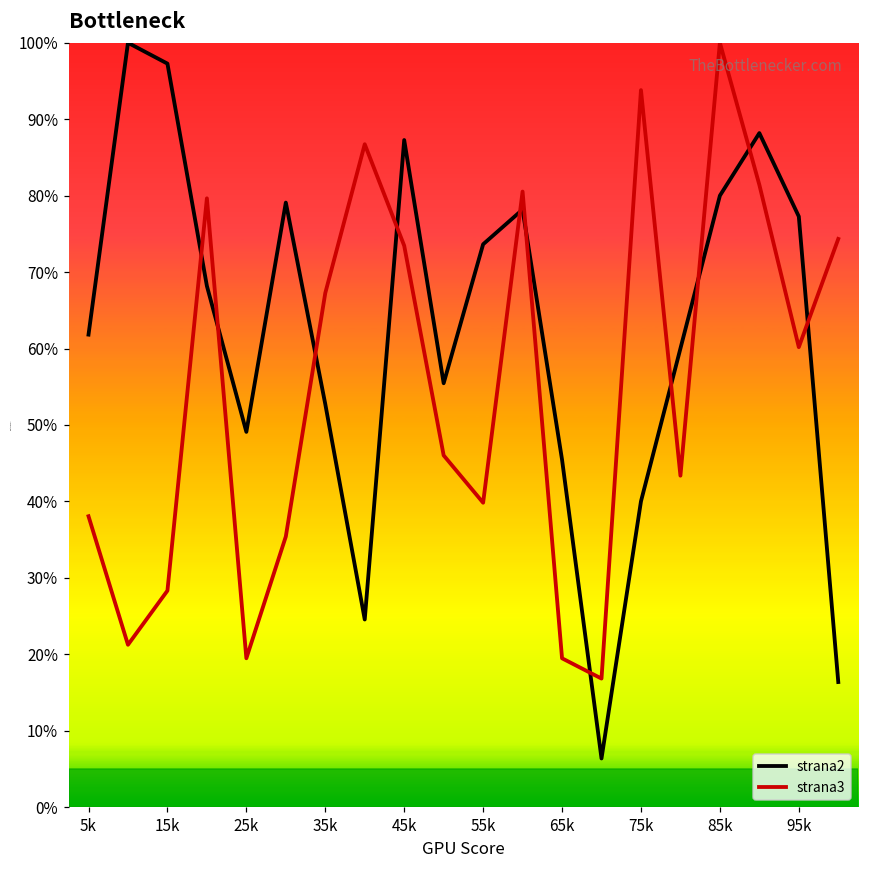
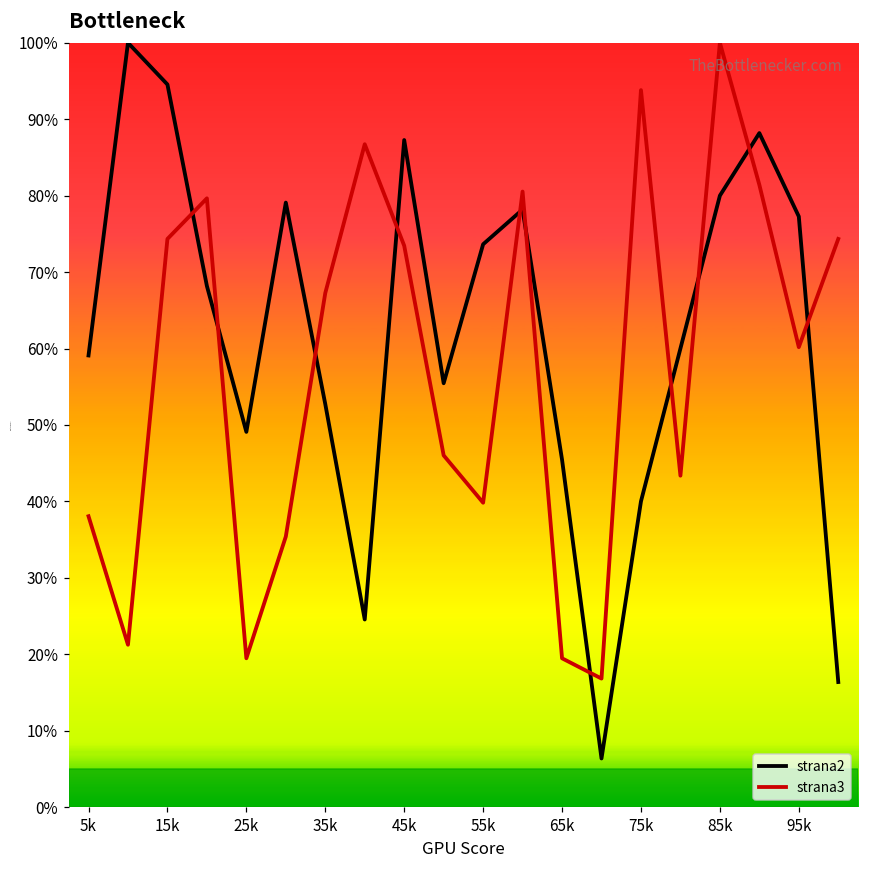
strana2, 5k: 62% -> 59%
strana2, 15k: 97% -> 95%
strana3, 15k: 28% -> 74%
